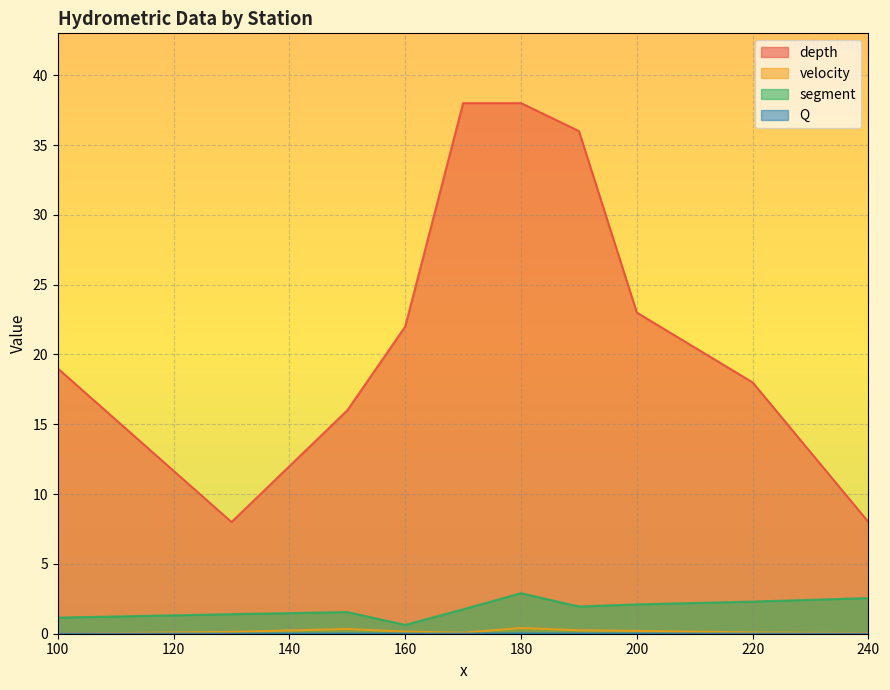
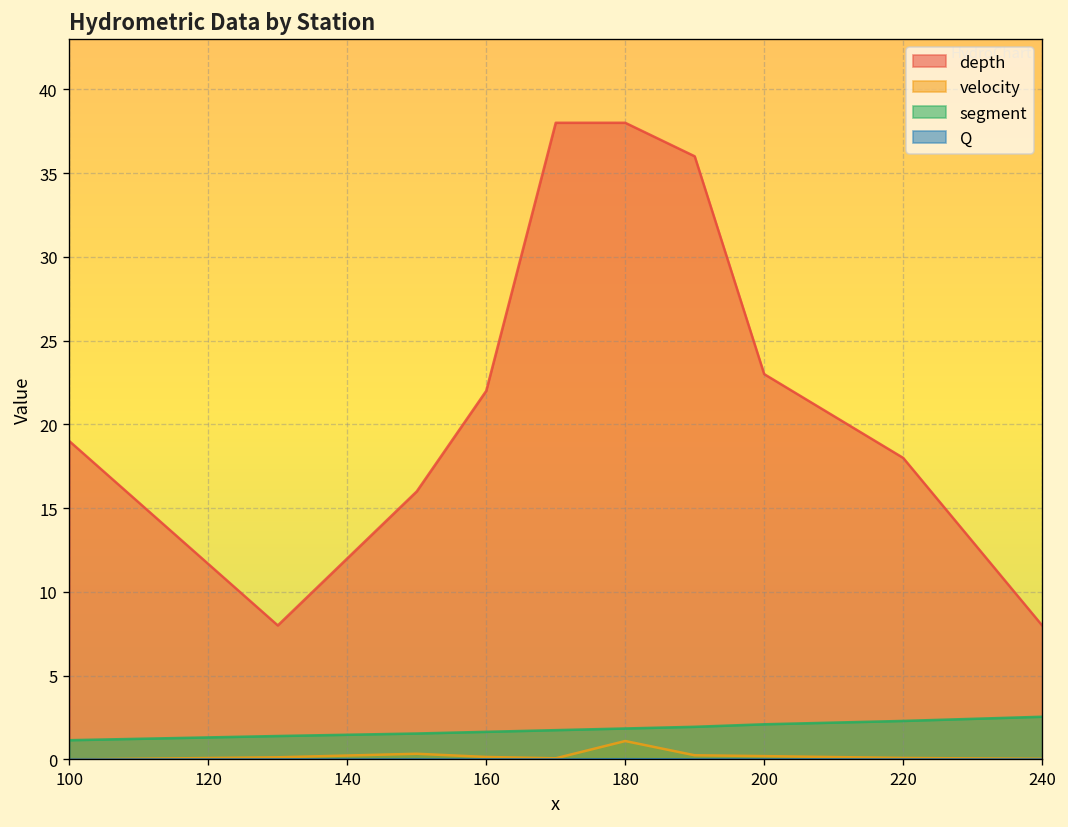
segment, 160: 0.6 -> 1.7
velocity, 180: 0.4 -> 1.1
segment, 180: 2.9 -> 1.9
